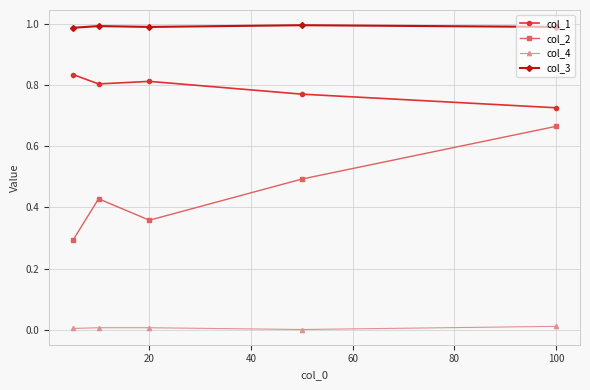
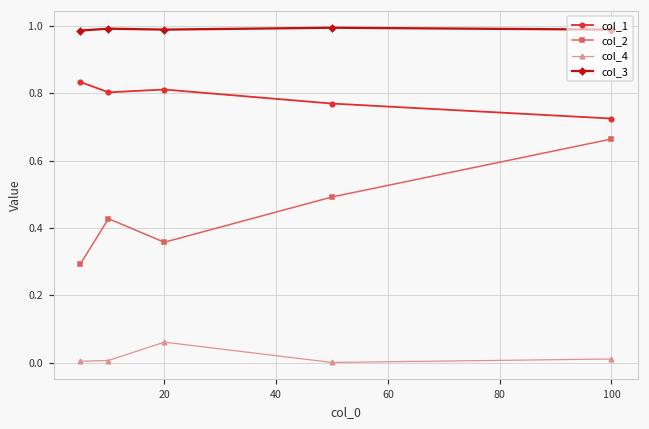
col_4, 20: 0.01 -> 0.06
